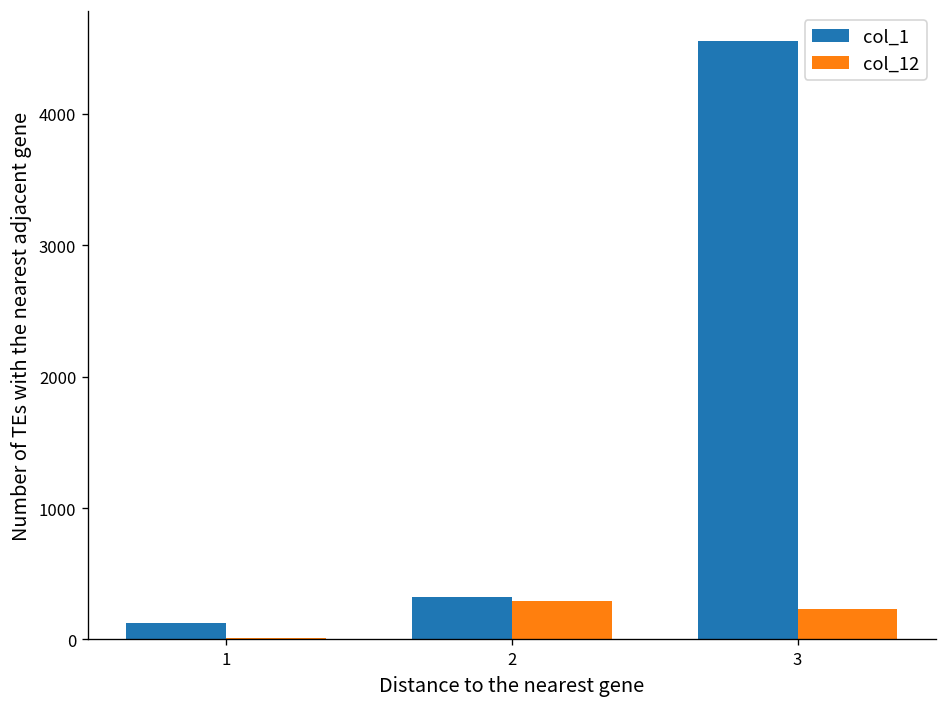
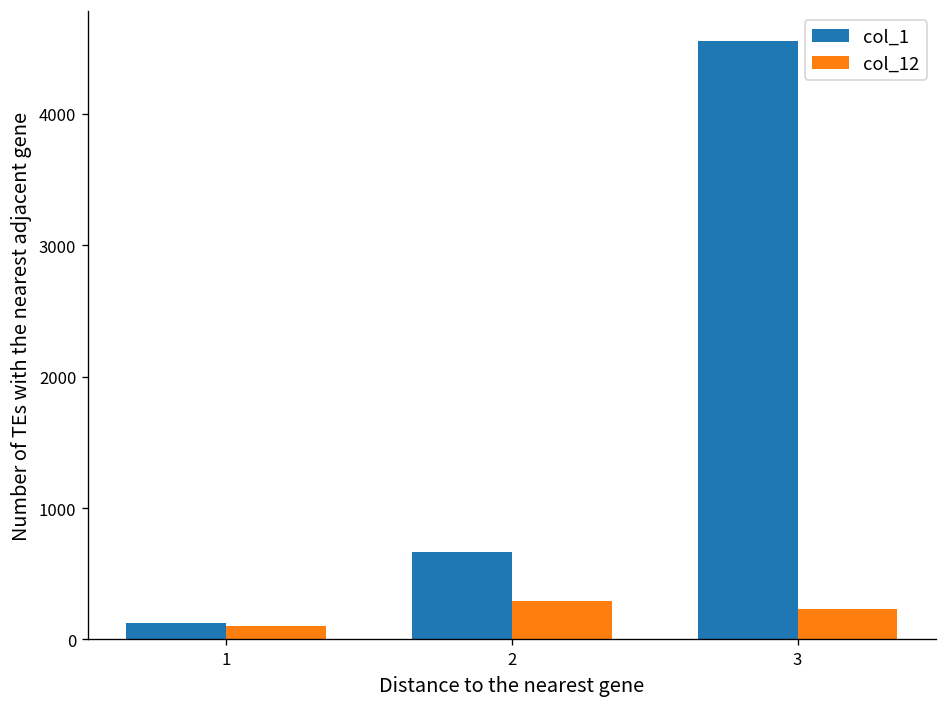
col_12, 1: 10 -> 100
col_1, 2: 320 -> 660
